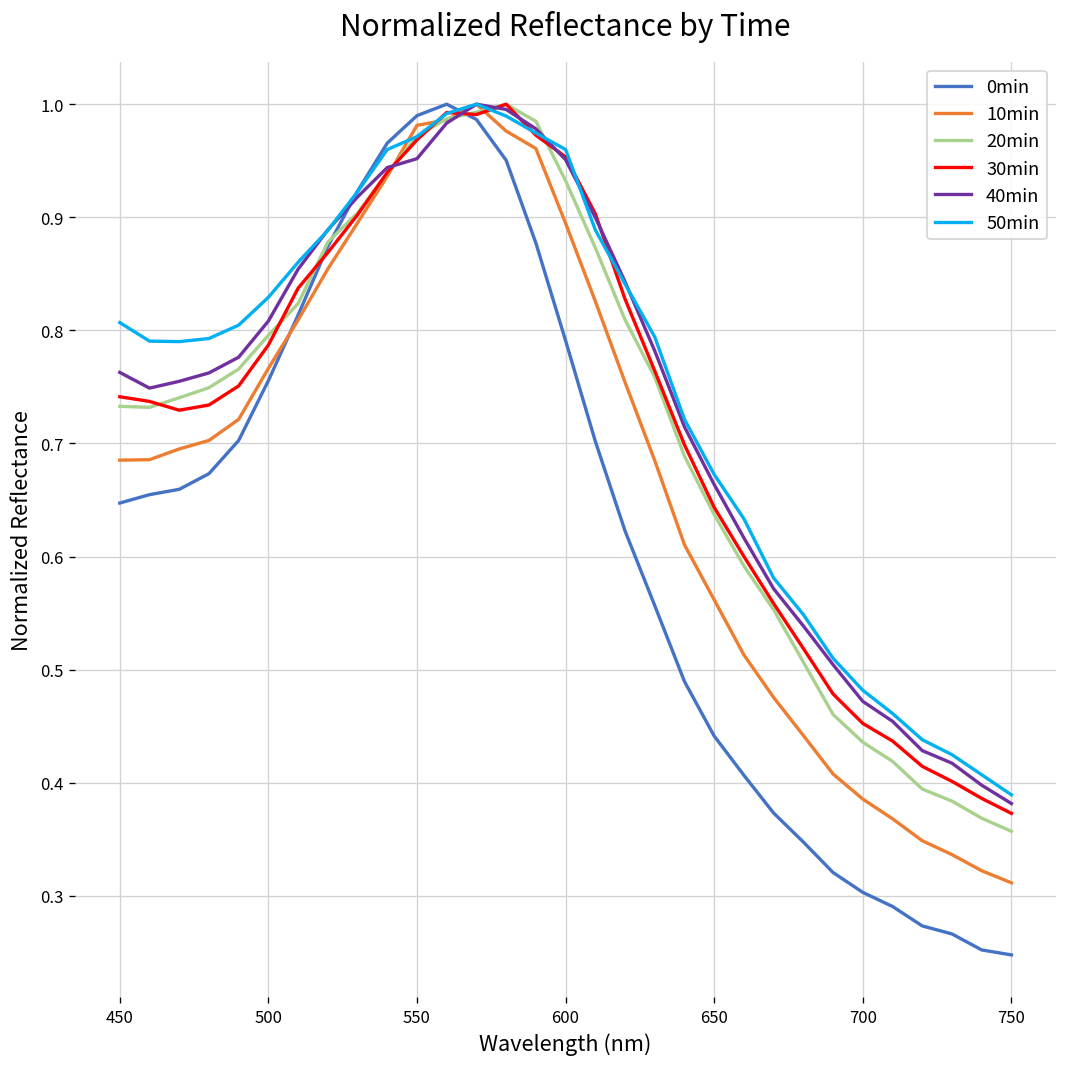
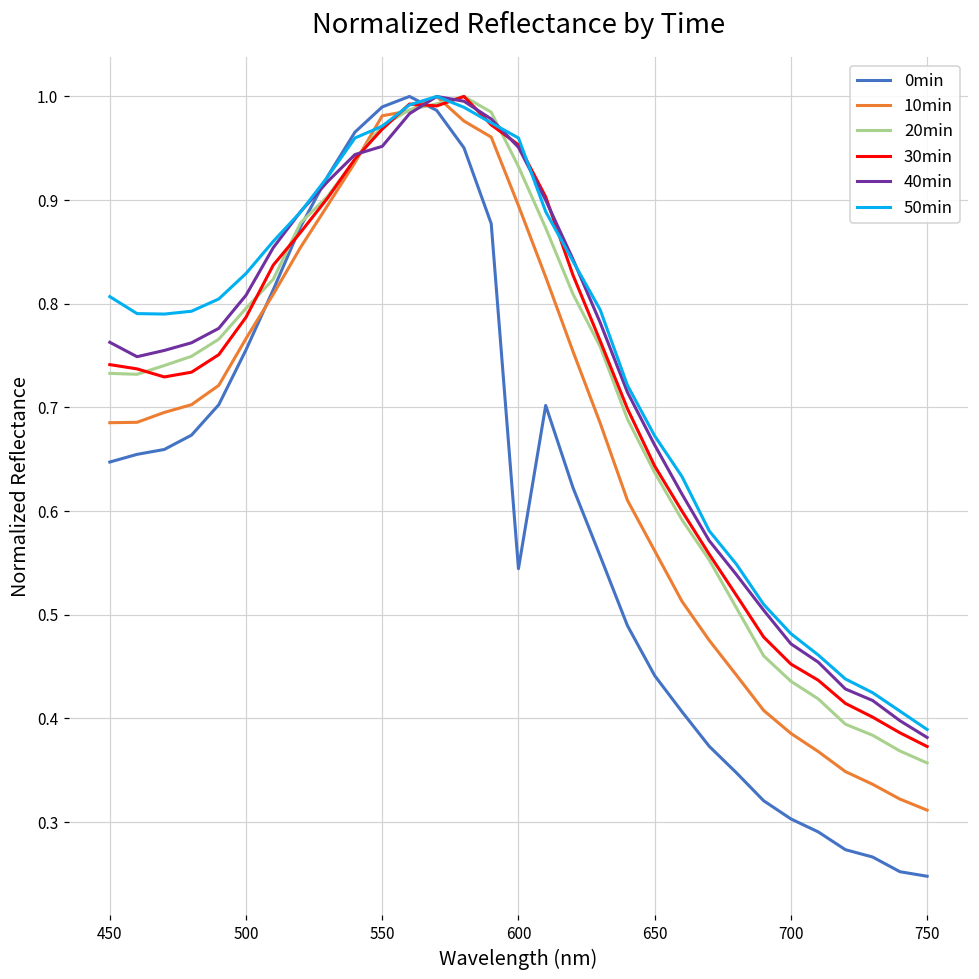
0min, 600: 0.79 -> 0.54
